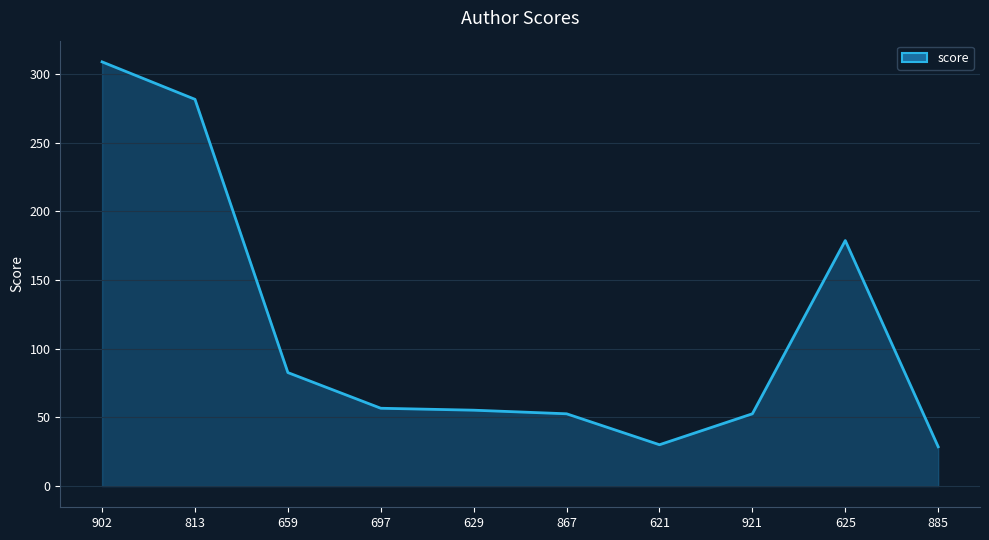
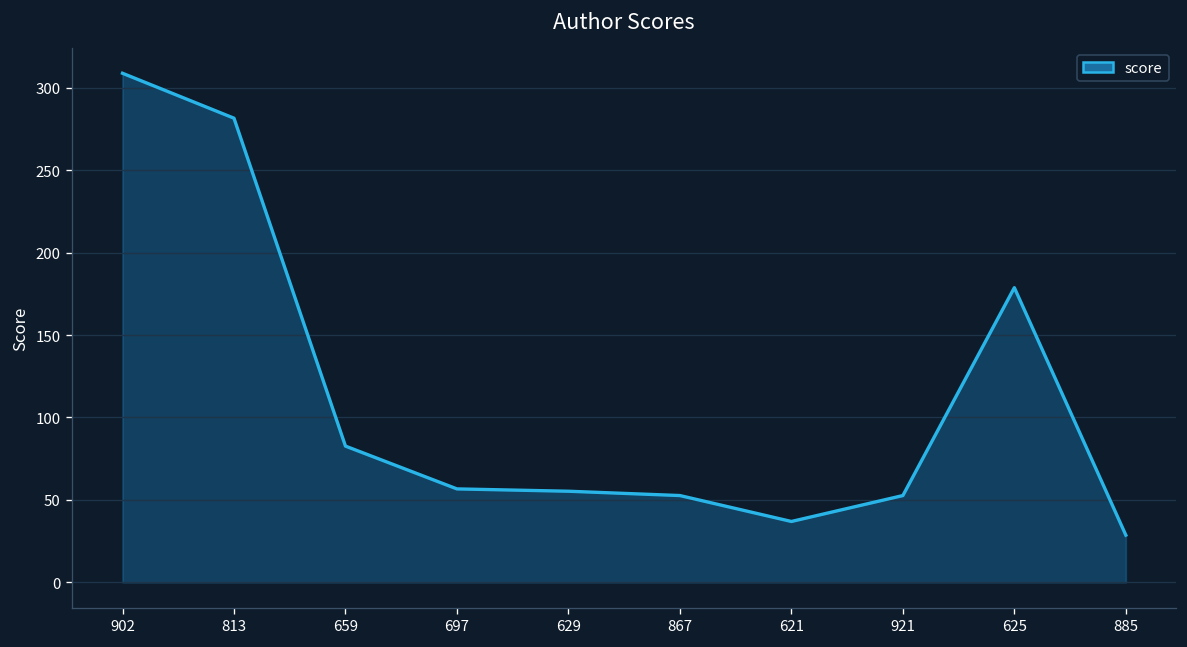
621: 30 -> 37
